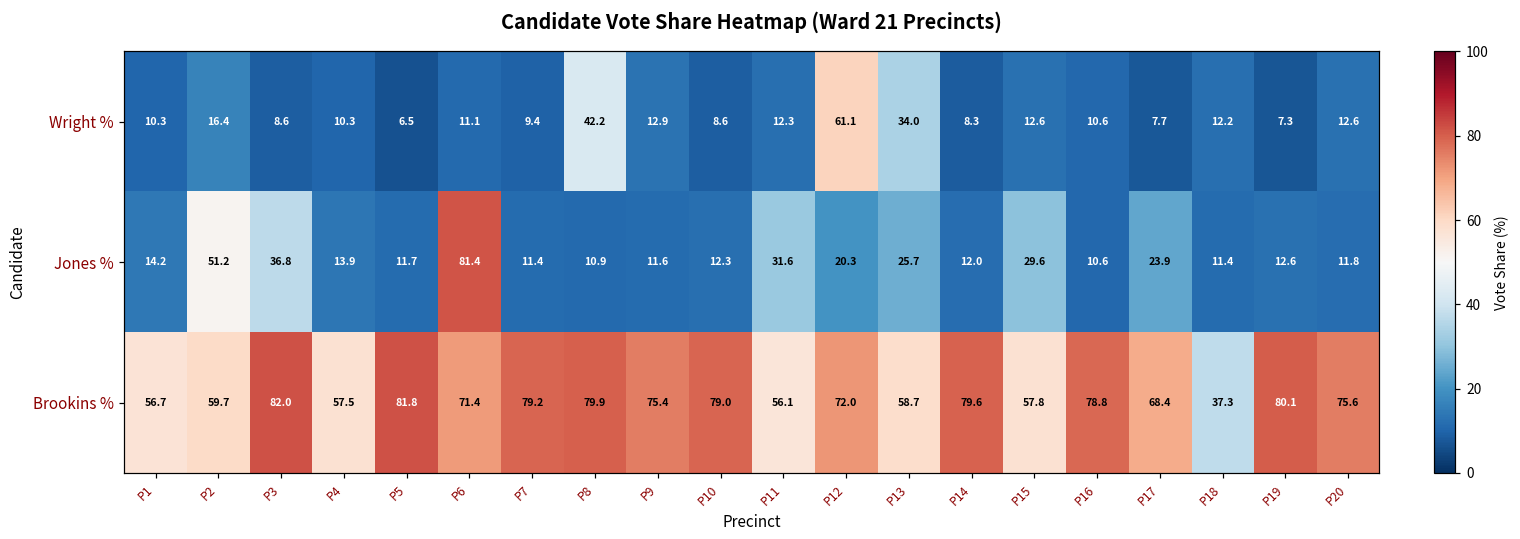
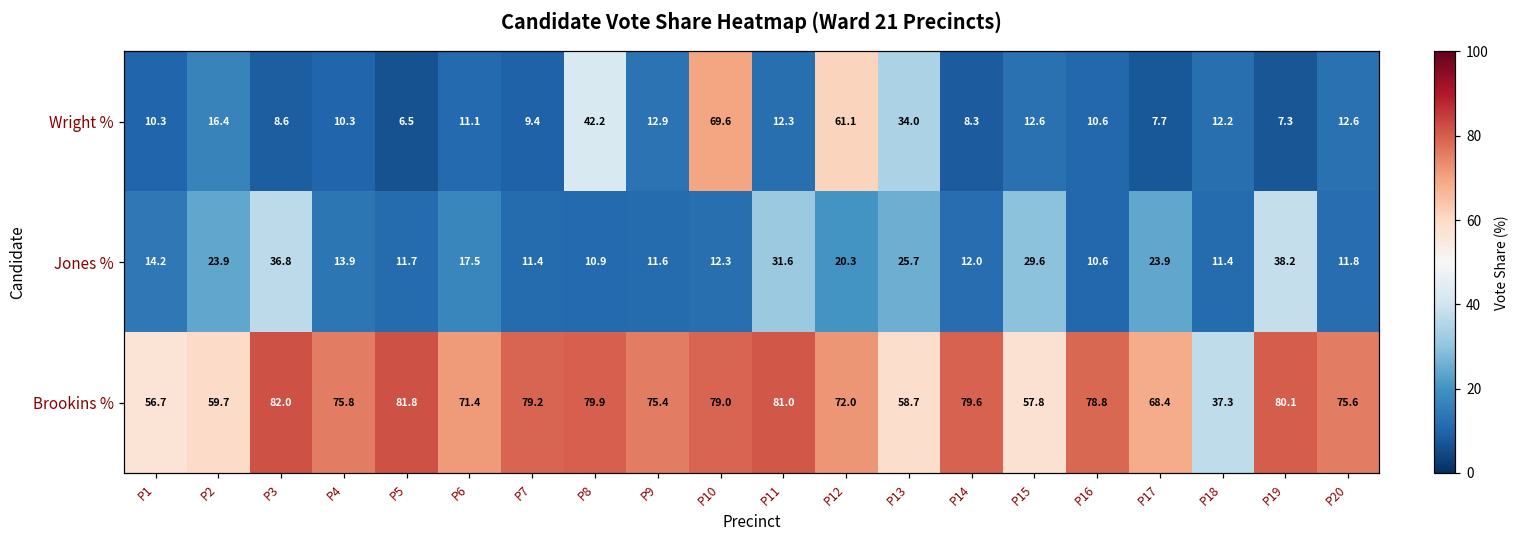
Wright %, P10: 8.6 -> 69.6
Jones %, P2: 51.2 -> 23.9
Jones %, P6: 81.4 -> 17.5
Jones %, P19: 12.6 -> 38.2
Brookins %, P4: 57.5 -> 75.8
Brookins %, P11: 56.1 -> 81.0
